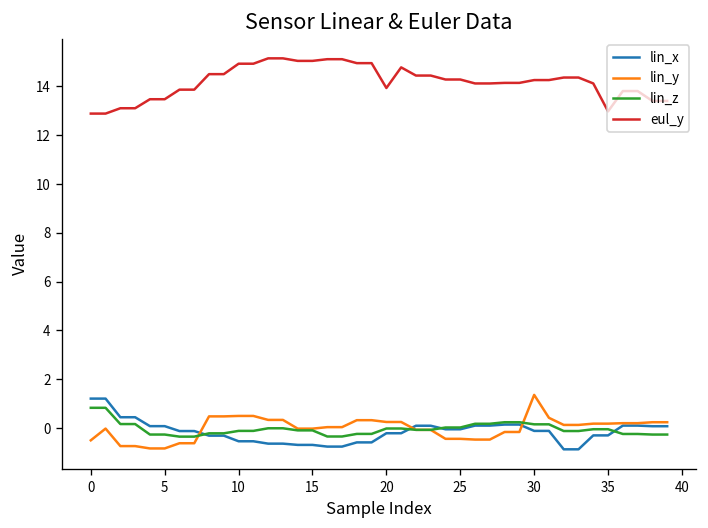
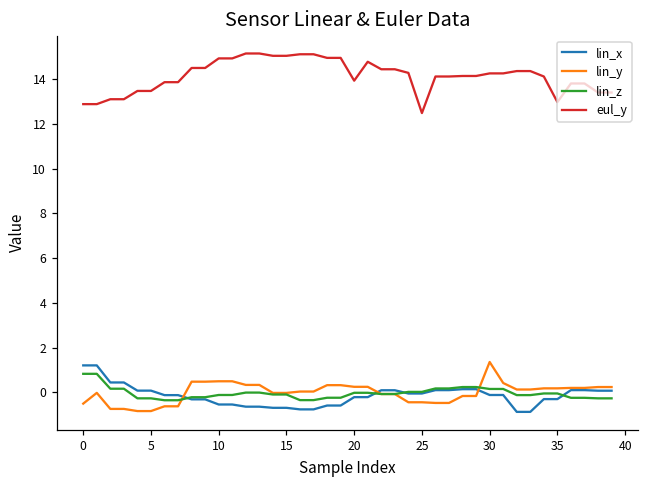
eul_y, 25: 14.3 -> 12.5
